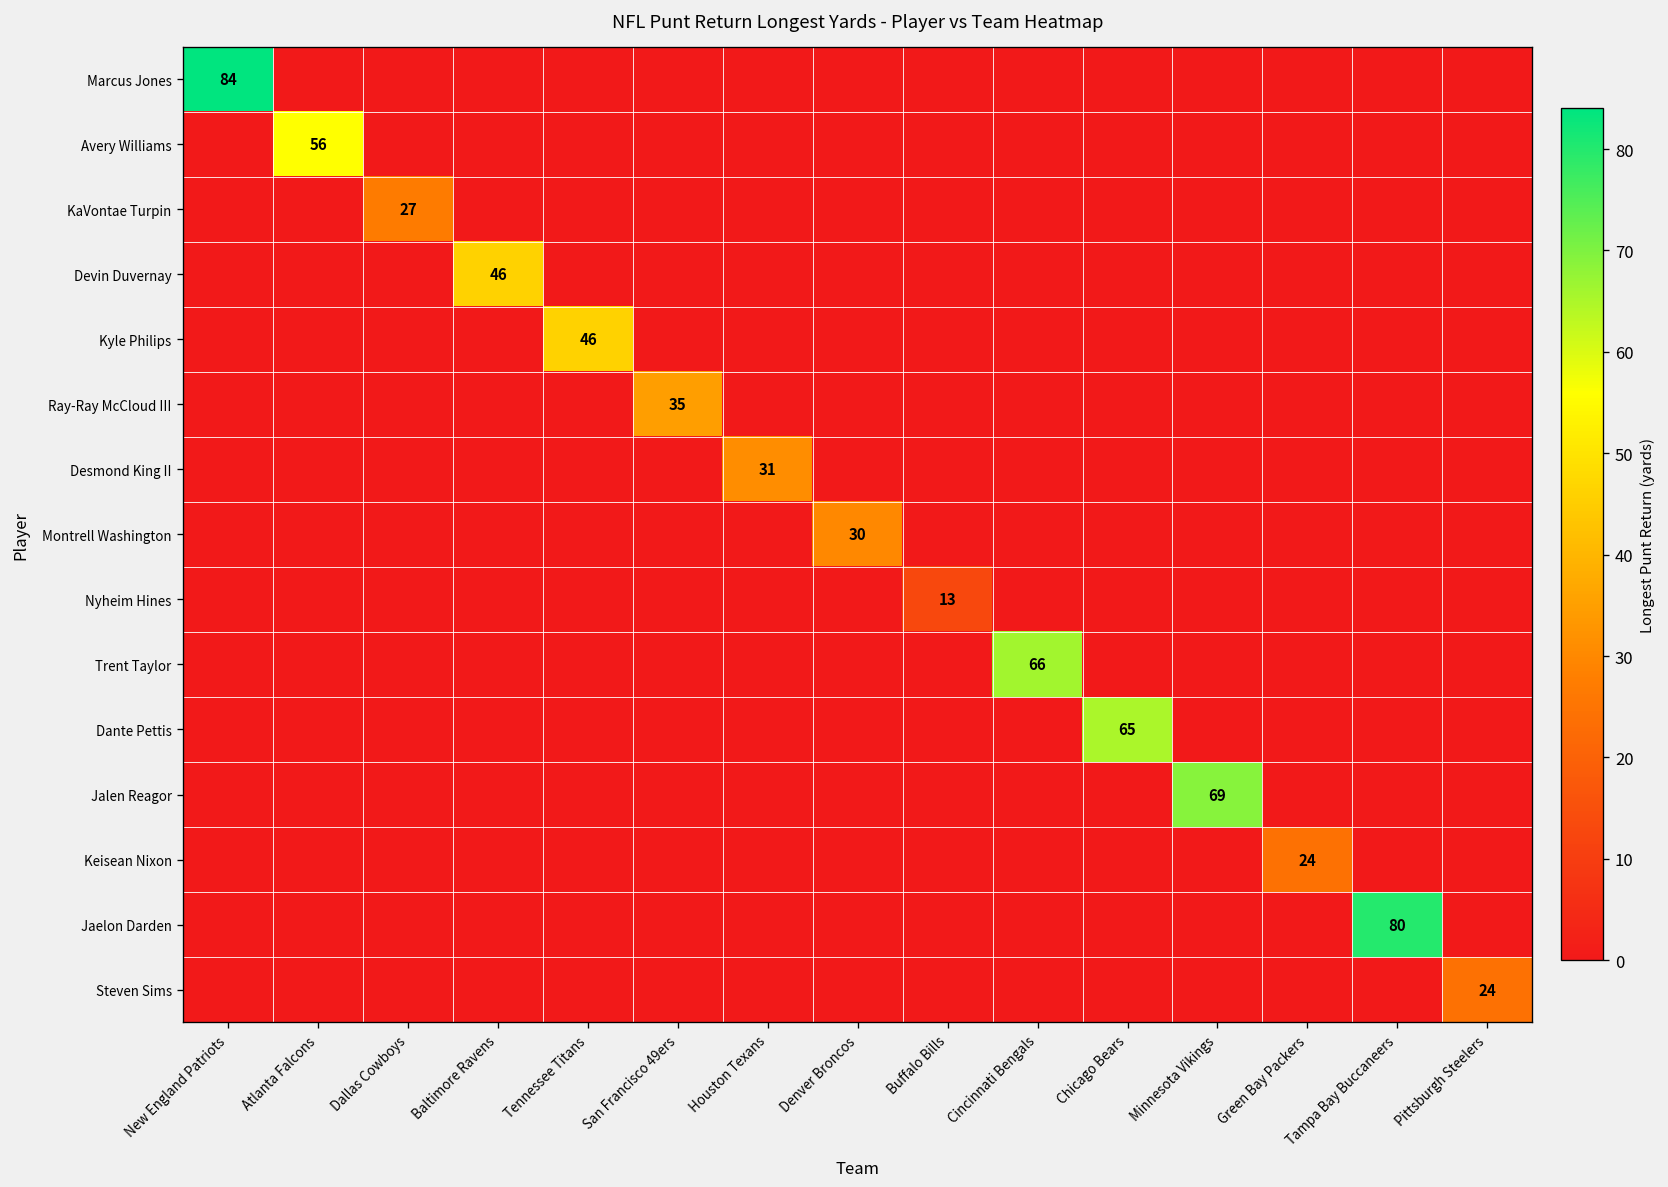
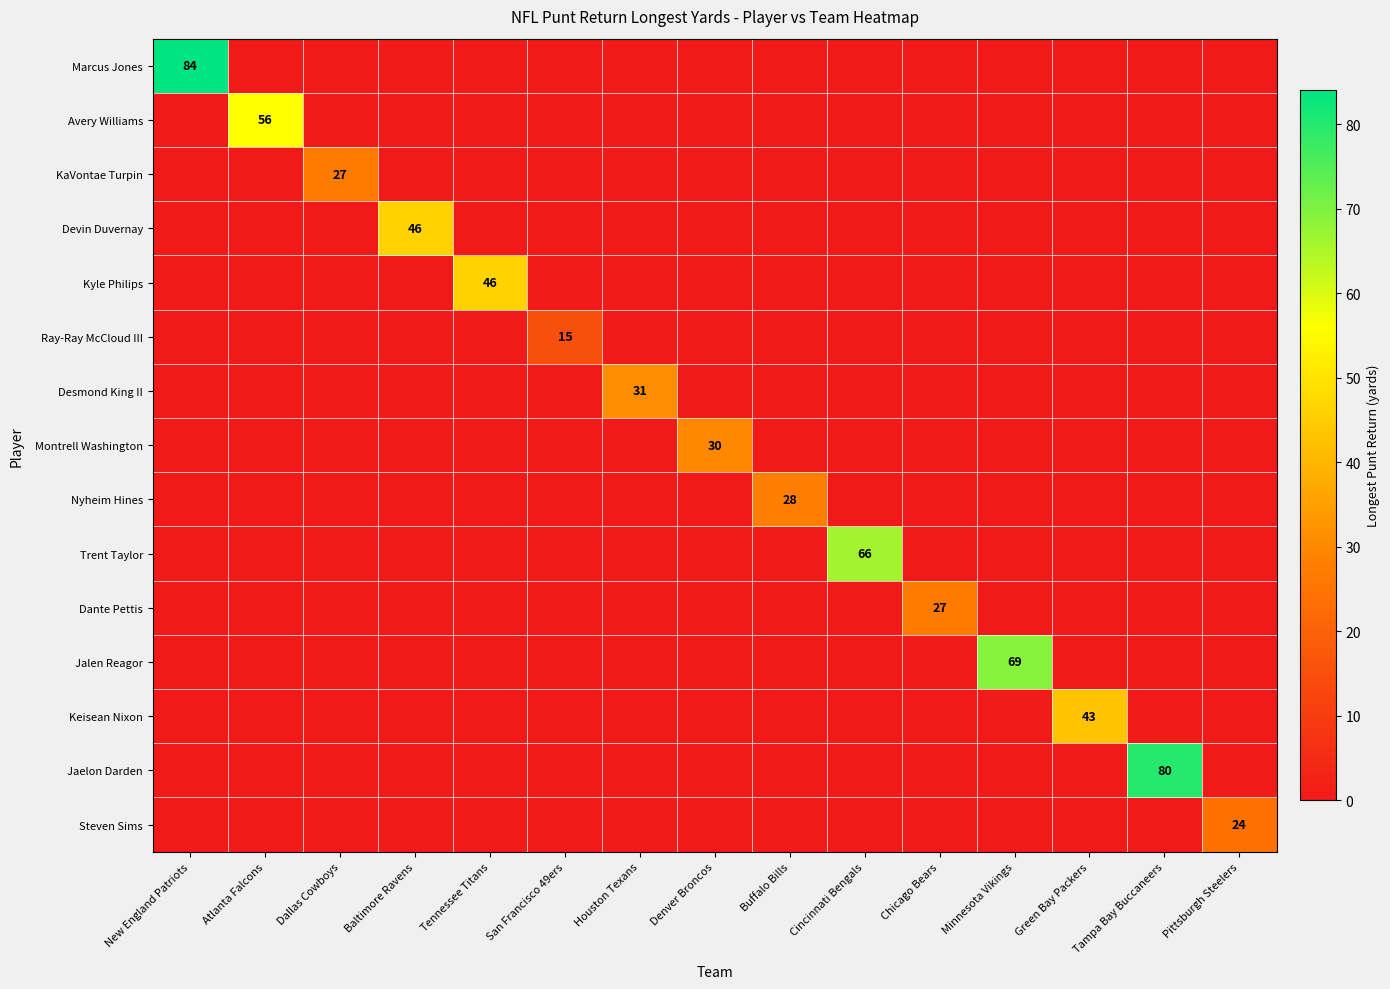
Ray-Ray McCloud III, San Francisco 49ers: 35 -> 15
Nyheim Hines, Buffalo Bills: 13 -> 28
Dante Pettis, Chicago Bears: 65 -> 27
Keisean Nixon, Green Bay Packers: 24 -> 43
